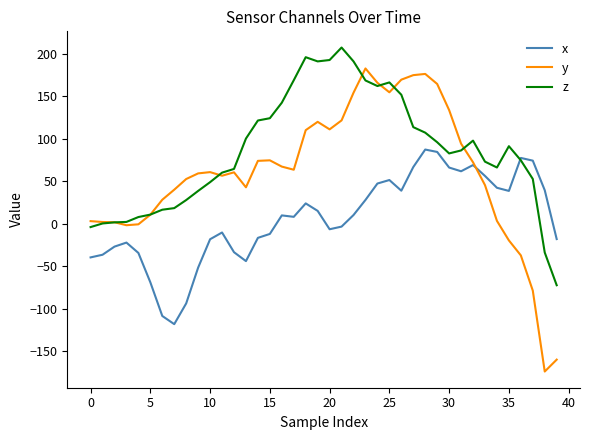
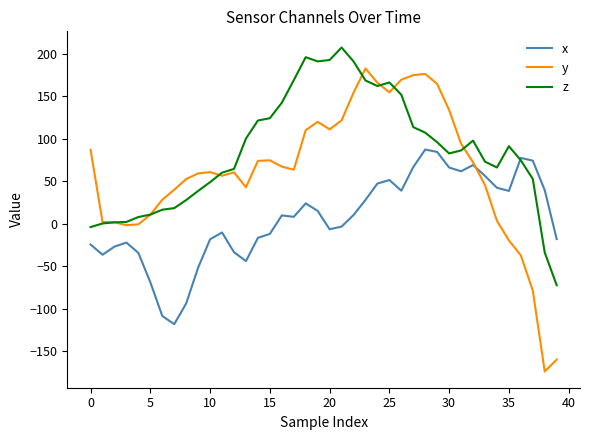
x, 0: -40 -> -20
y, 0: 0 -> 90
